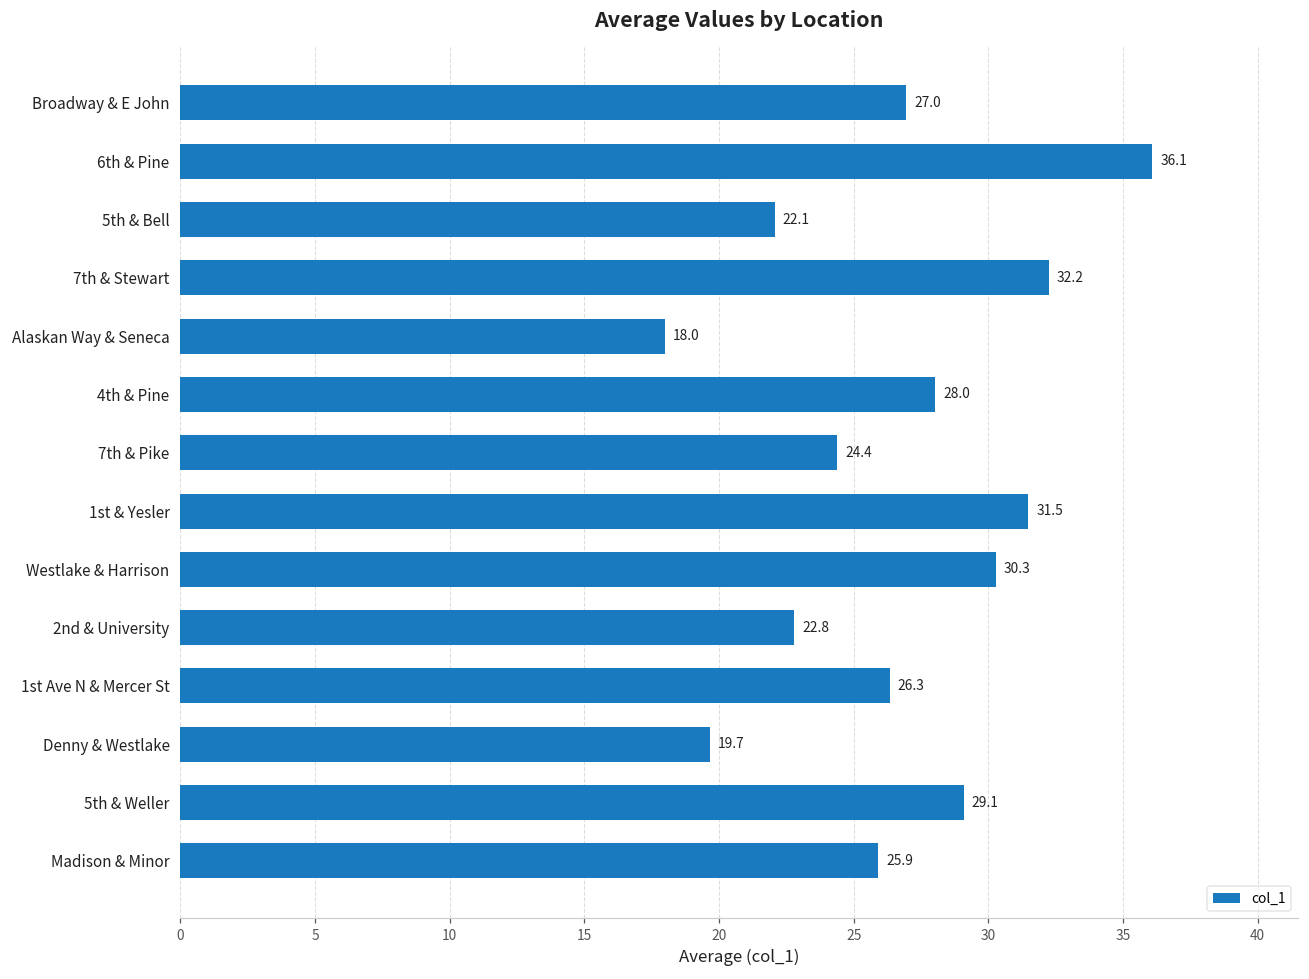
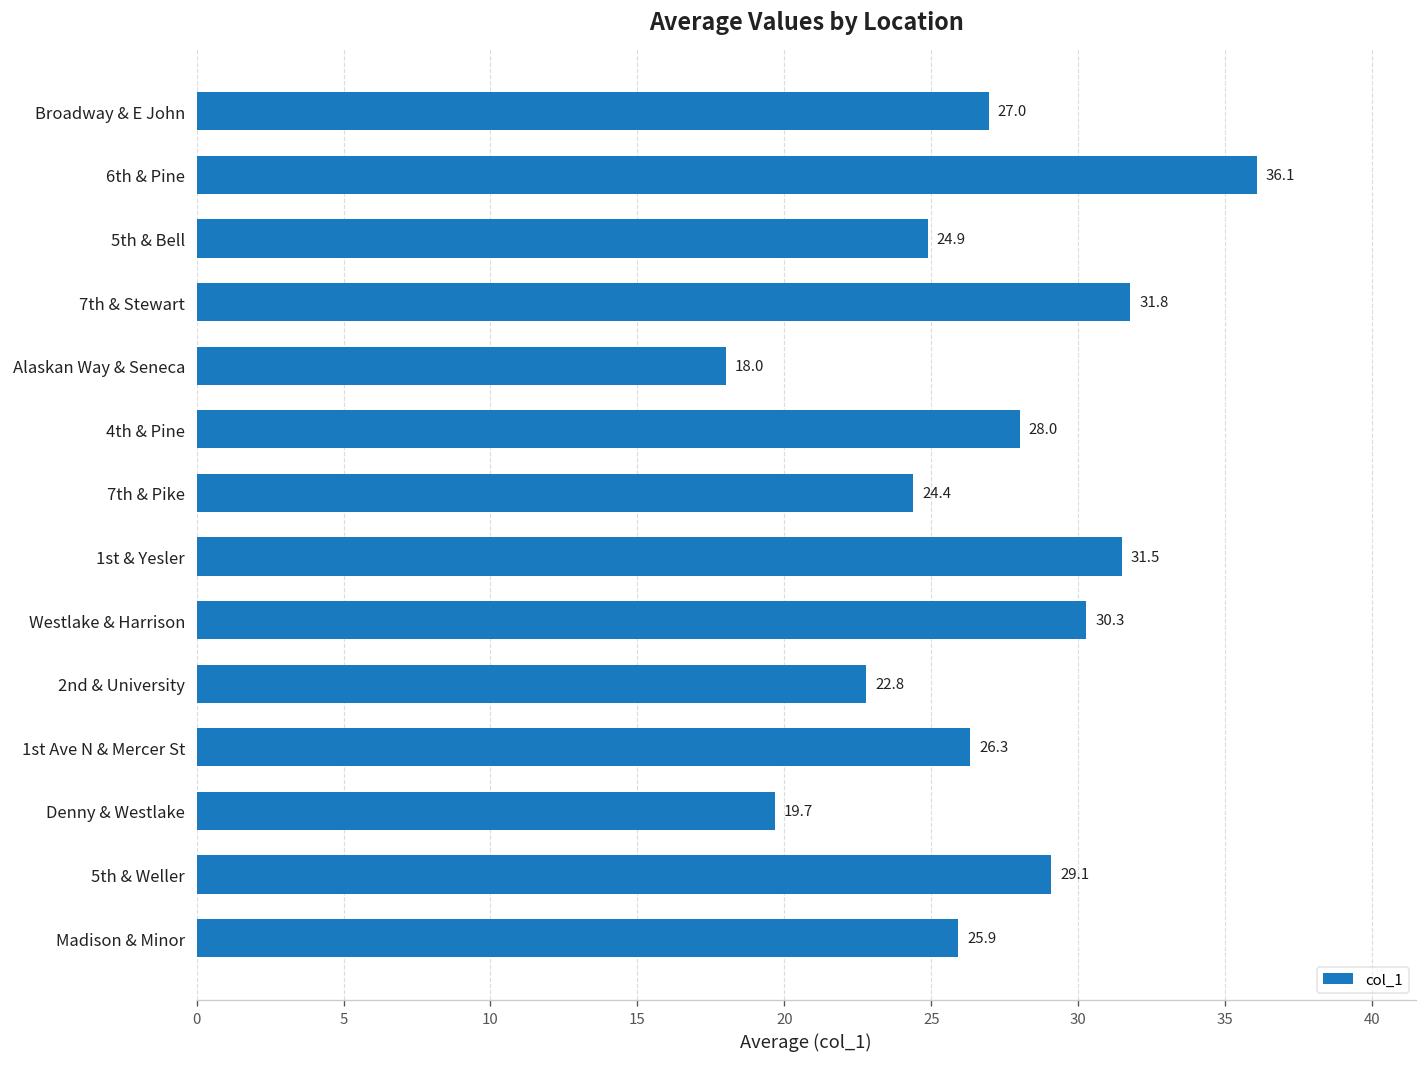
5th & Bell: 22.1 -> 24.9
7th & Stewart: 32.2 -> 31.8
